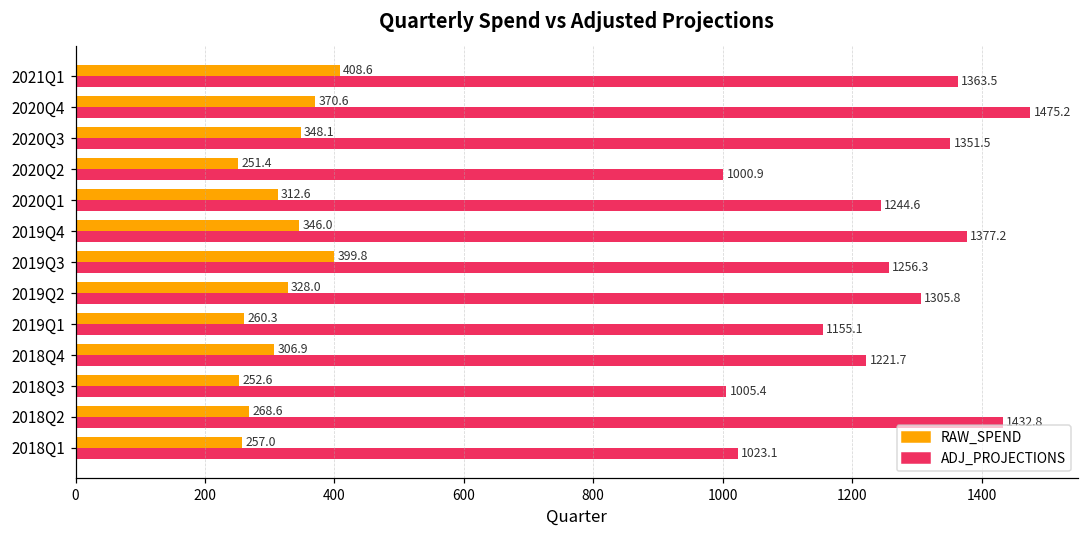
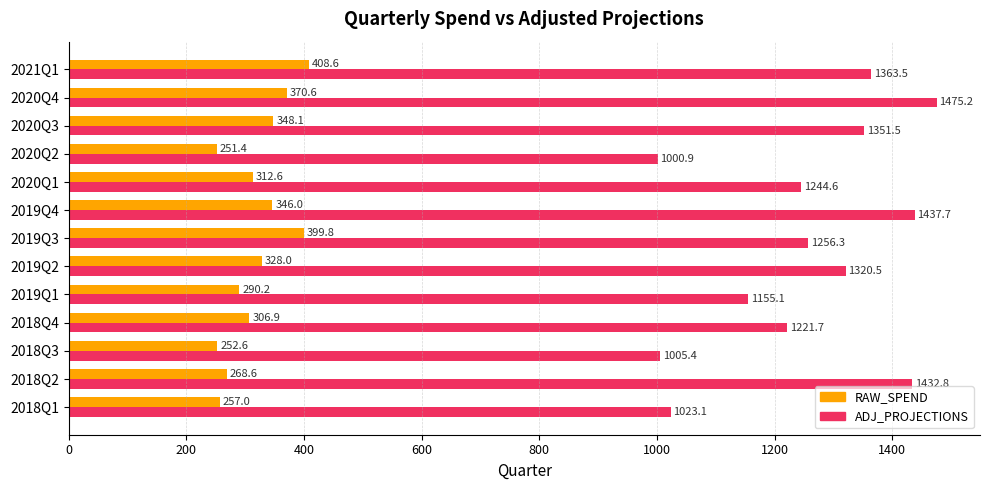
ADJ_PROJECTIONS, 2019Q4: 1377.2 -> 1437.7
ADJ_PROJECTIONS, 2019Q2: 1305.8 -> 1320.5
RAW_SPEND, 2019Q1: 260.3 -> 290.2
